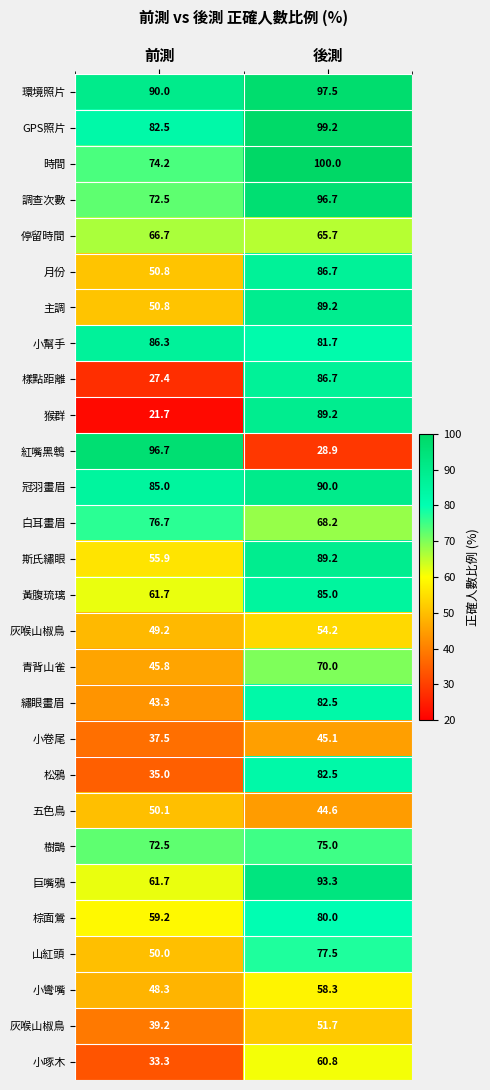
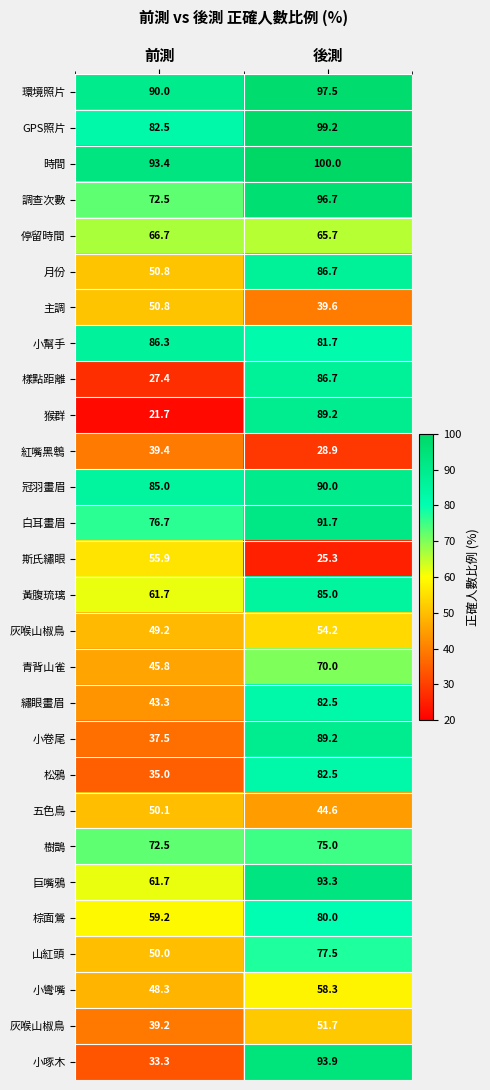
時間, 前測: 74.2 -> 93.4
主調, 後測: 89.2 -> 39.6
紅嘴黑鵯, 前測: 96.7 -> 39.4
白耳畫眉, 後測: 68.2 -> 91.7
斯氏繡眼, 後測: 89.2 -> 25.3
小卷尾, 後測: 45.1 -> 89.2
小啄木, 後測: 60.8 -> 93.9
